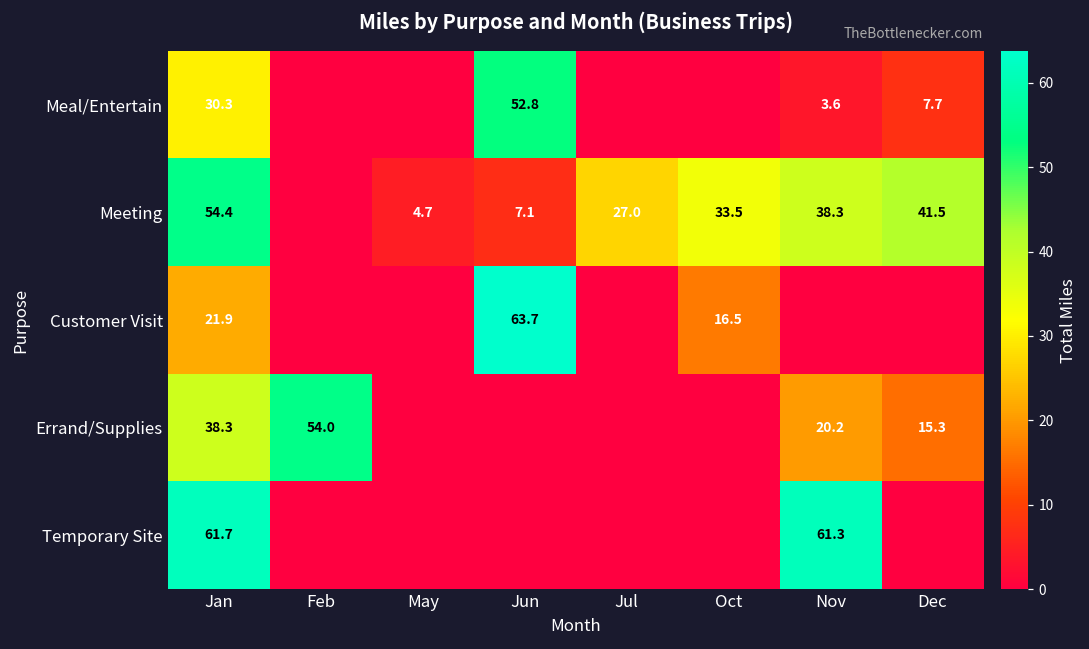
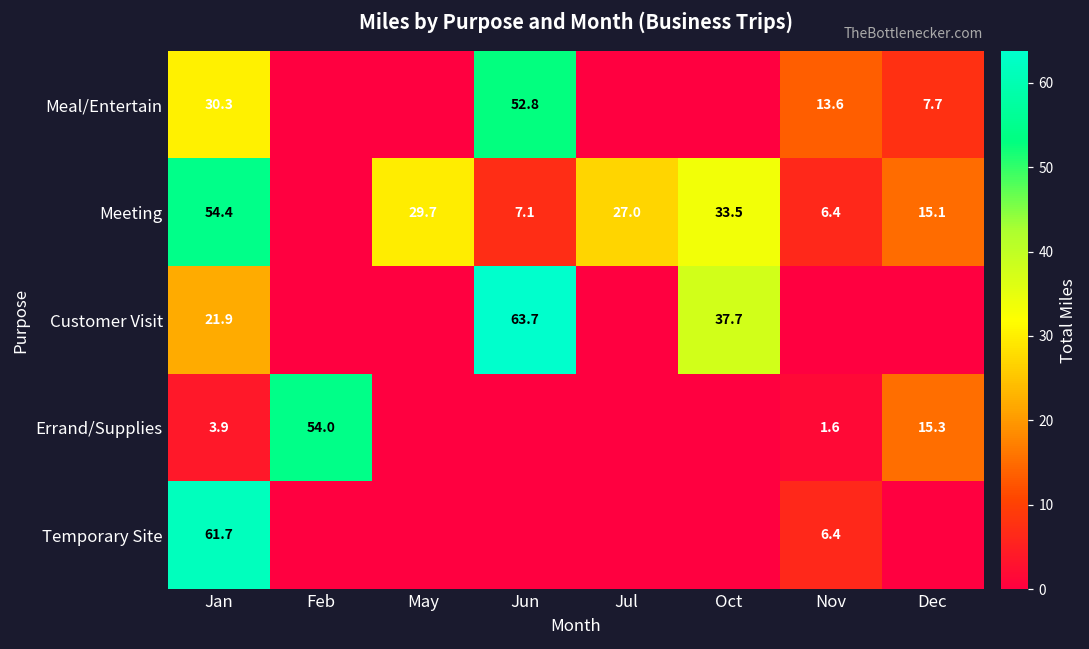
Meal/Entertain, Nov: 3.6 -> 13.6
Meeting, May: 4.7 -> 29.7
Meeting, Nov: 38.3 -> 6.4
Meeting, Dec: 41.5 -> 15.1
Customer Visit, Oct: 16.5 -> 37.7
Errand/Supplies, Jan: 38.3 -> 3.9
Errand/Supplies, Nov: 20.2 -> 1.6
Temporary Site, Nov: 61.3 -> 6.4
